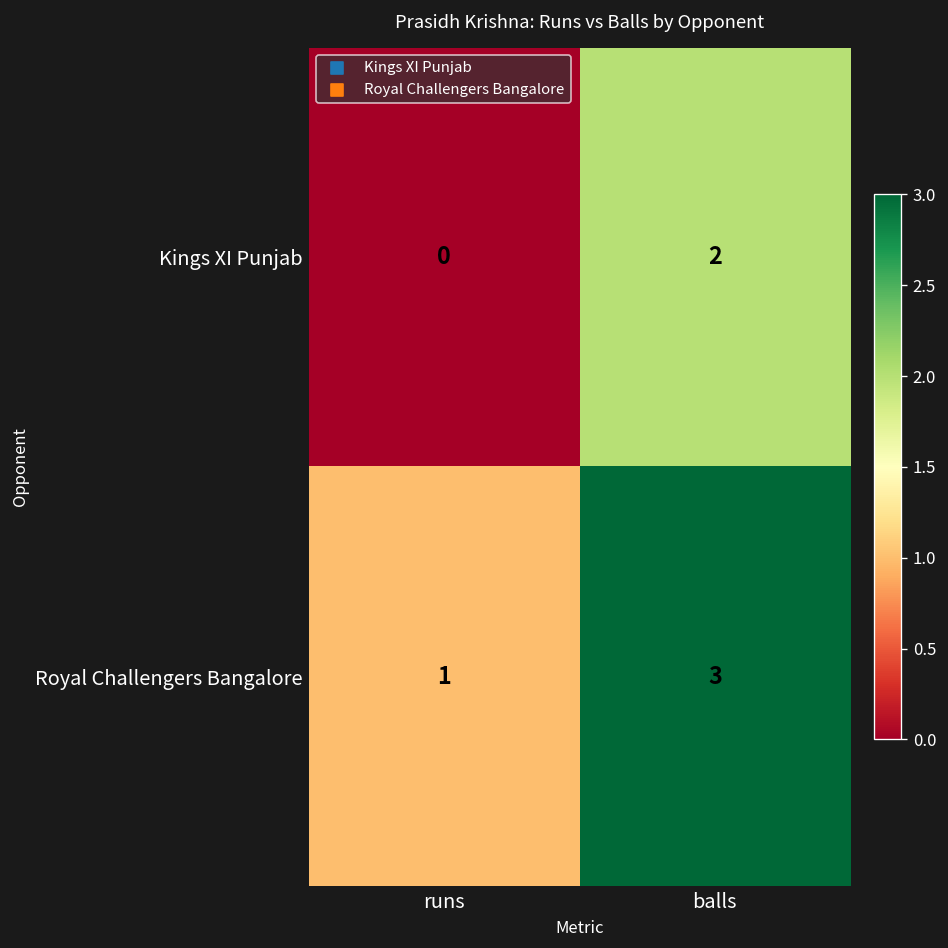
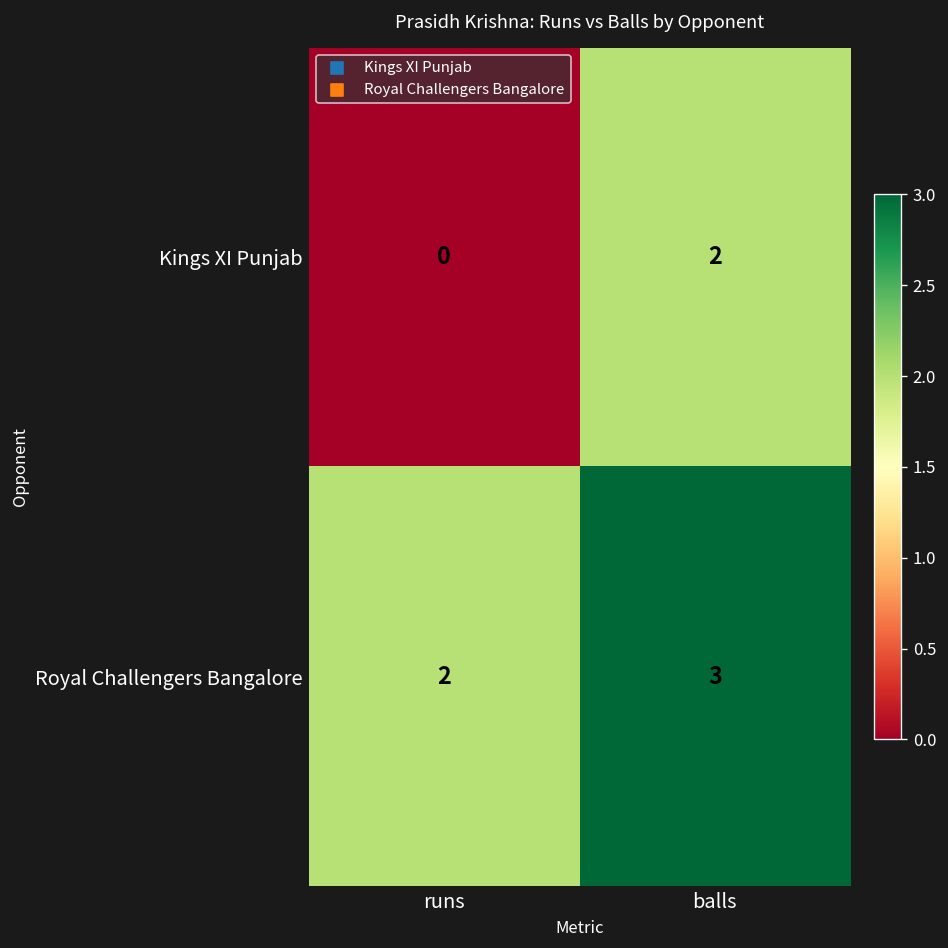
Royal Challengers Bangalore, runs: 1 -> 2
